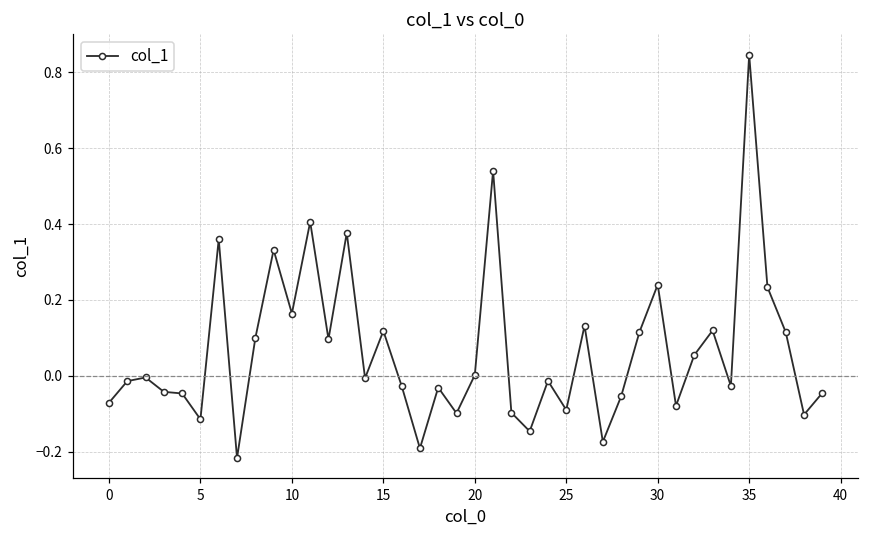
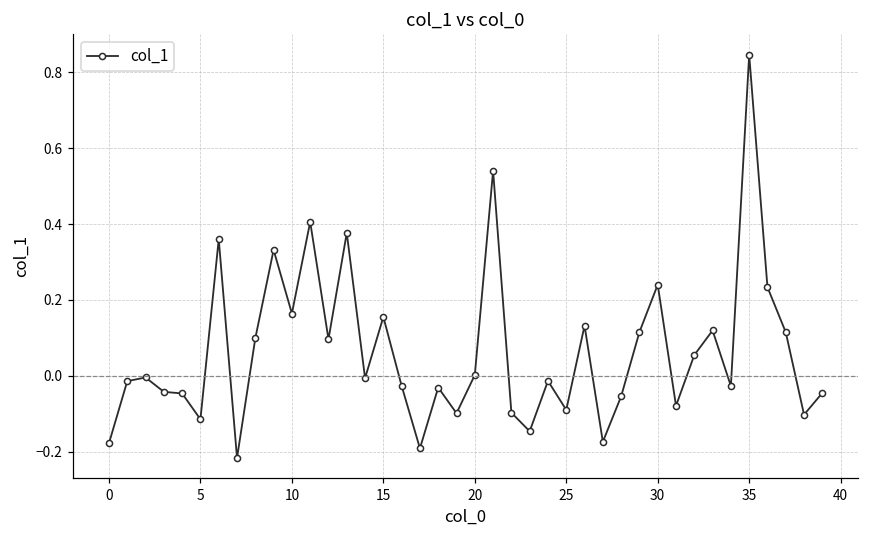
0: -0.07 -> -0.18
15: 0.12 -> 0.16
